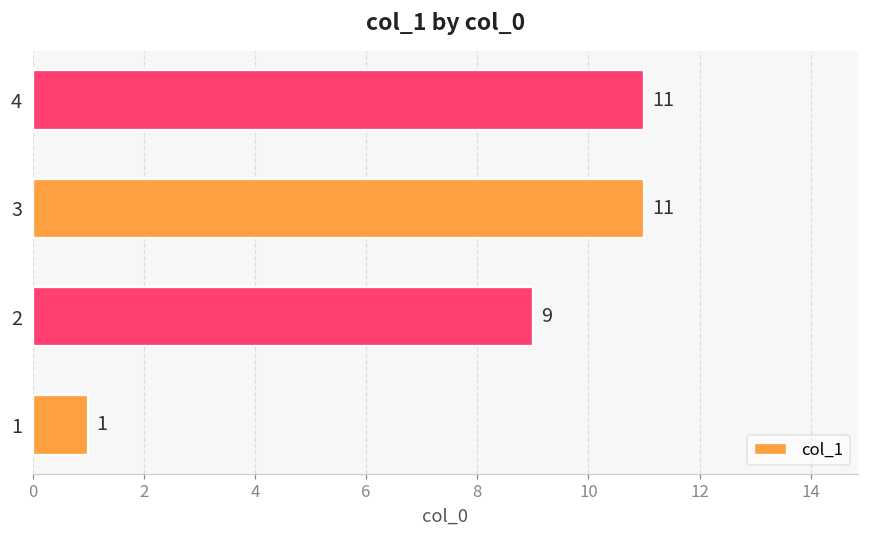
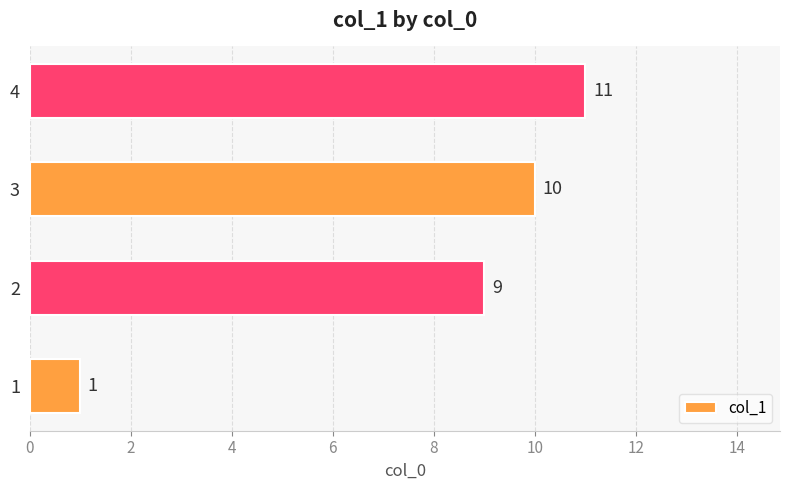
3: 11 -> 10
